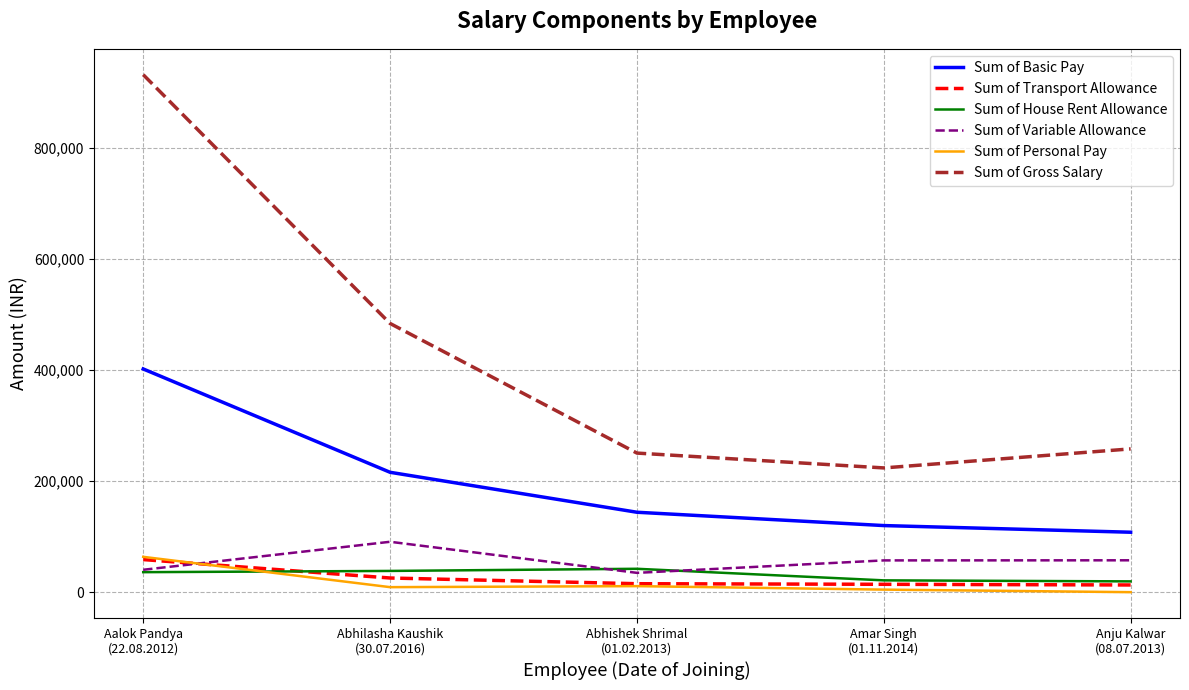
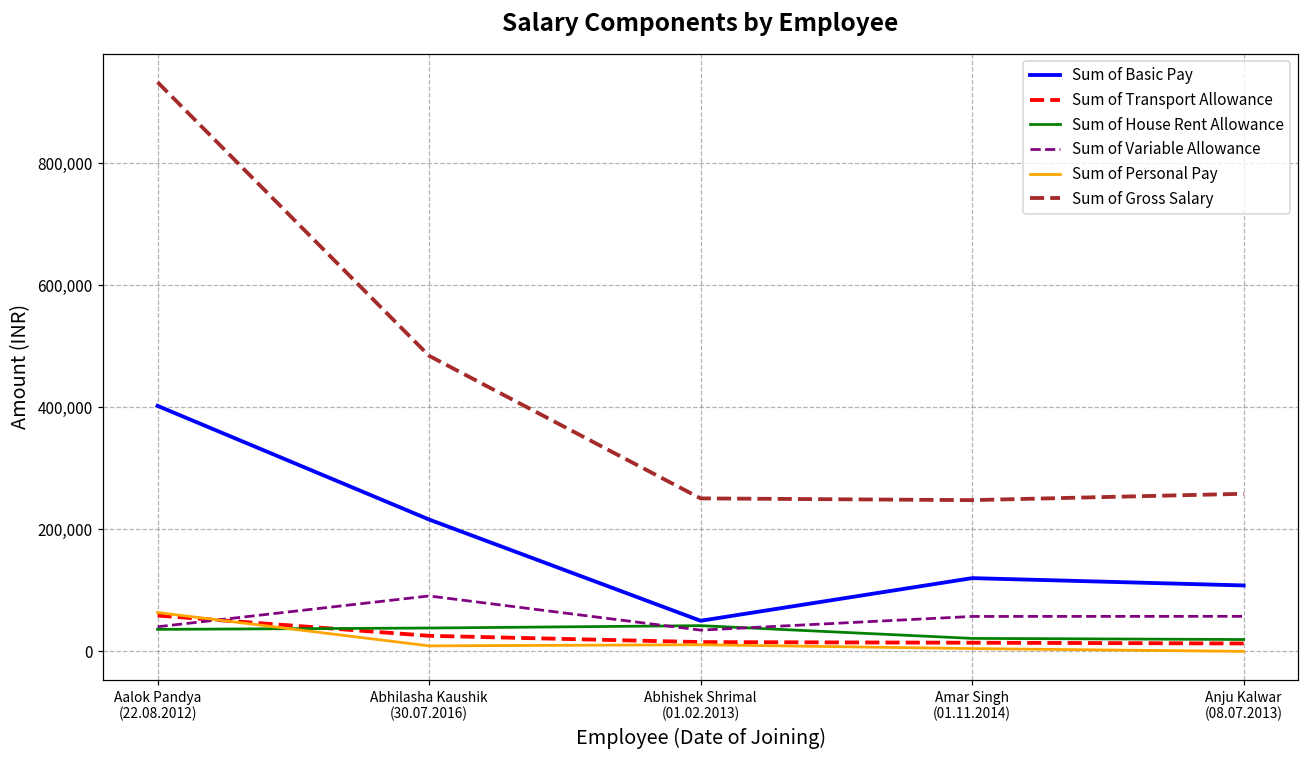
Sum of Basic Pay, Abhishek Shrimal (01.02.2013): 140,000 -> 50,000
Sum of Gross Salary, Amar Singh (01.11.2014): 220,000 -> 250,000
